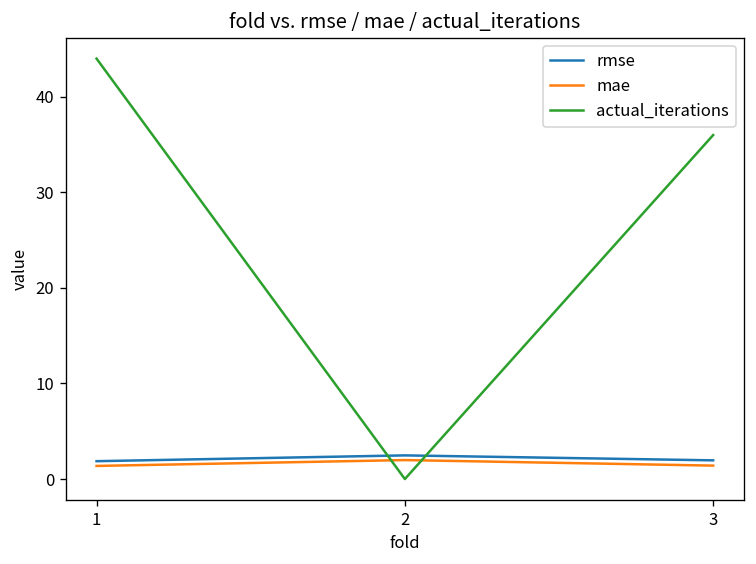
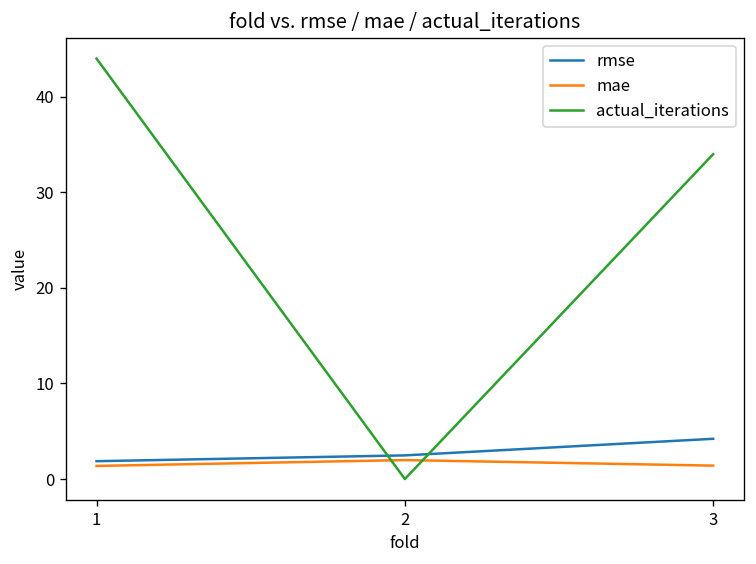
rmse, 3: 2 -> 4
actual_iterations, 3: 36 -> 34
